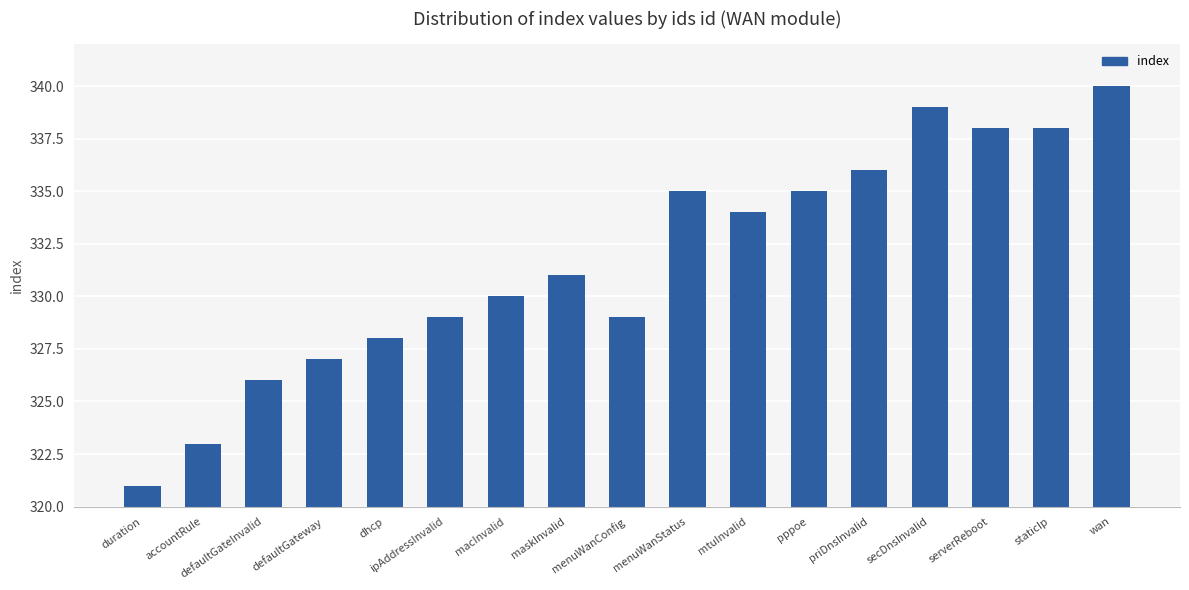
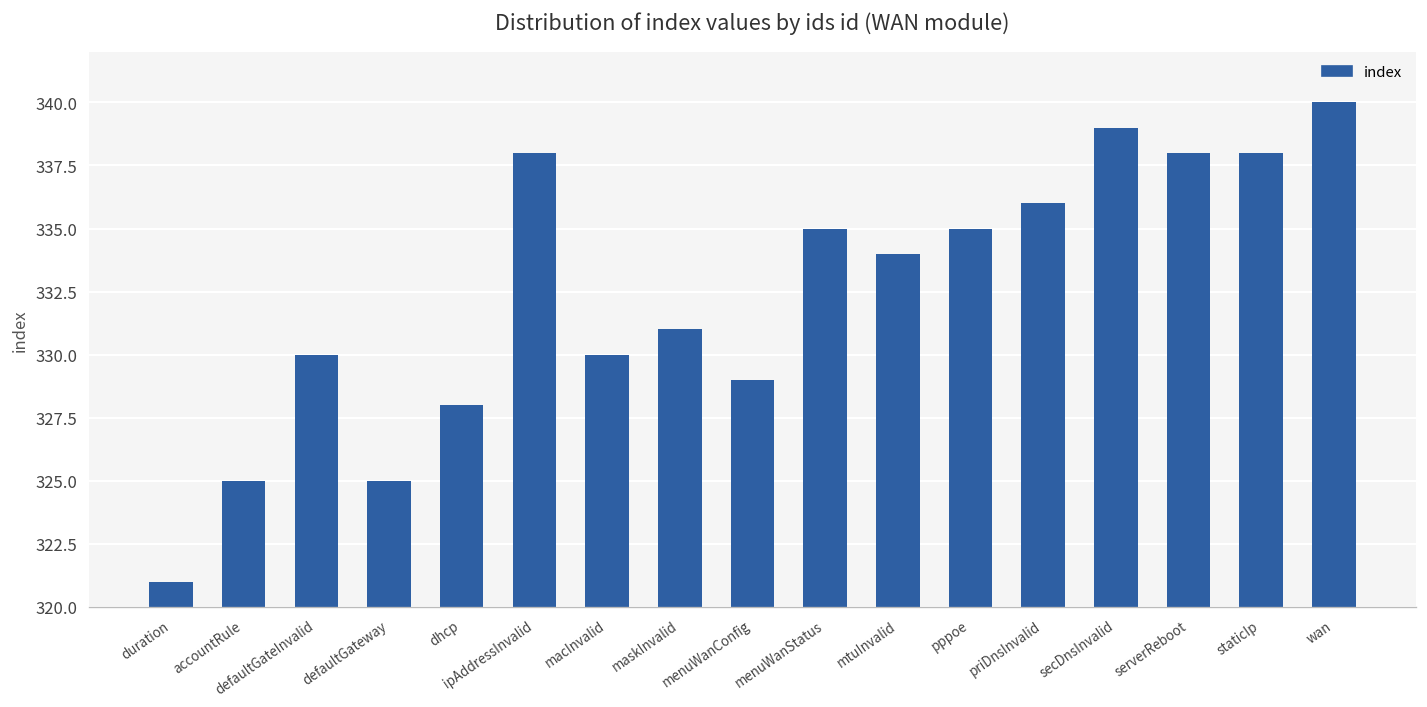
accountRule: 323 -> 325
defaultGateInvalid: 326 -> 330
defaultGateway: 327 -> 325
ipAddressInvalid: 329 -> 338
